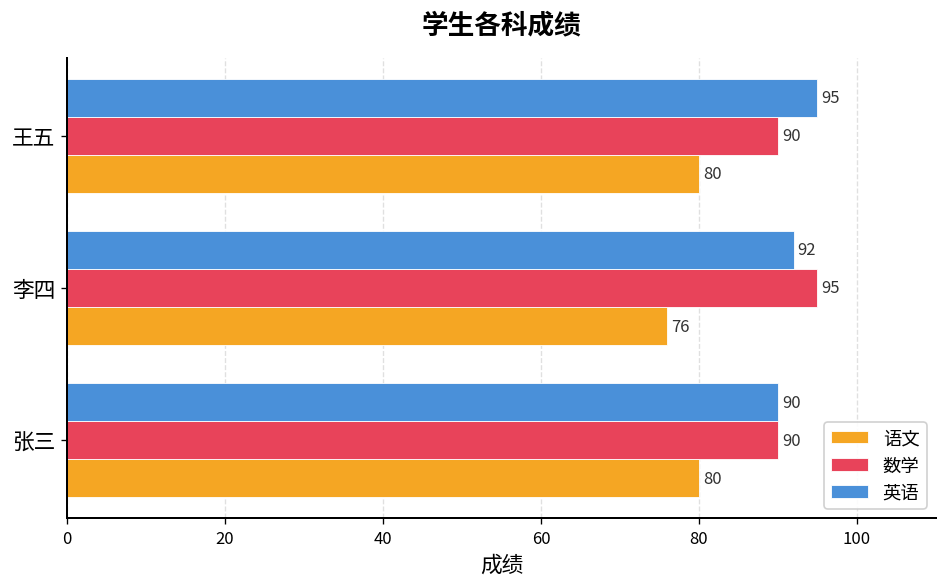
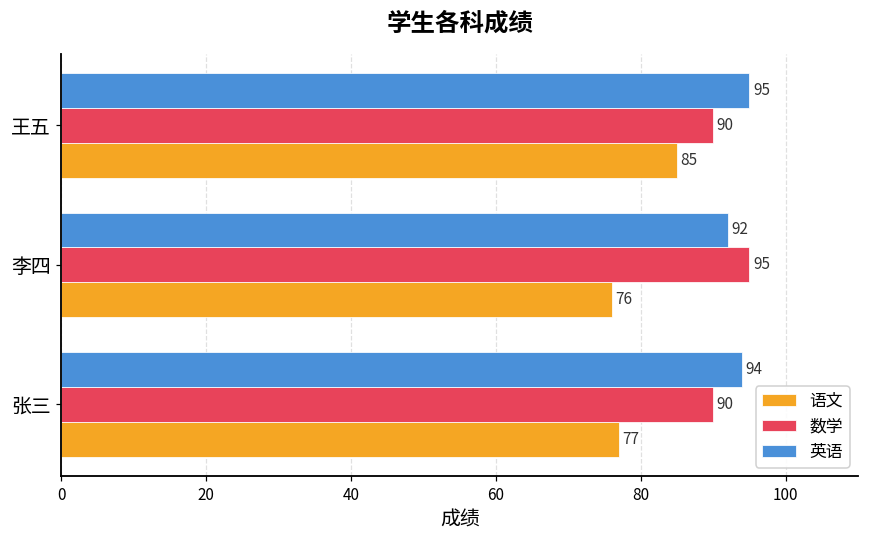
语文, 王五: 80 -> 85
英语, 张三: 90 -> 94
语文, 张三: 80 -> 77
